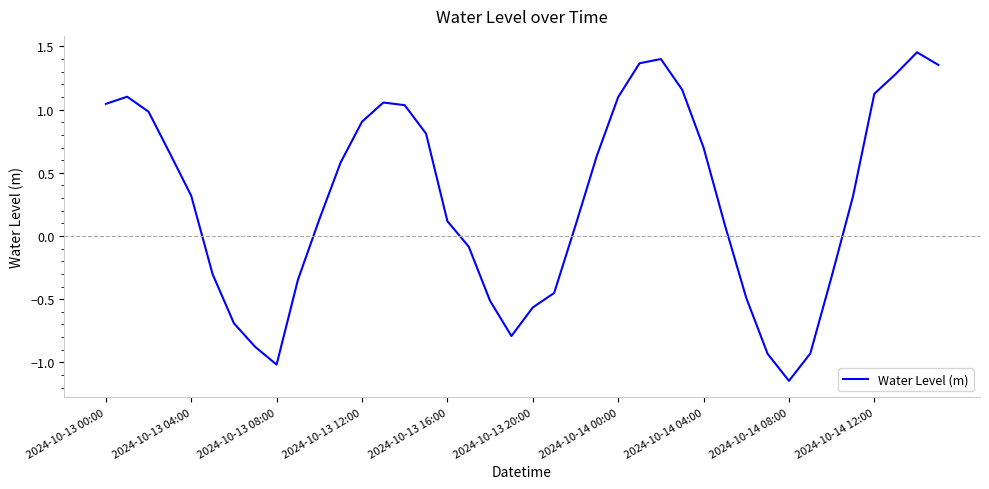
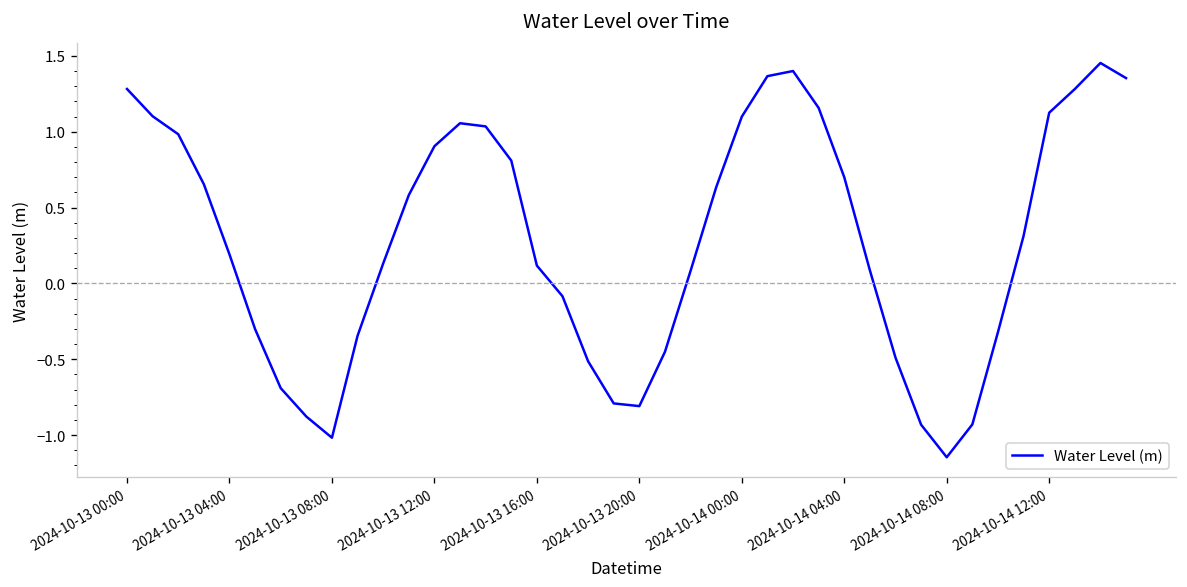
2024-10-13 00:00: 1.05 -> 1.28
2024-10-13 04:00: 0.32 -> 0.19
2024-10-13 20:00: -0.57 -> -0.81
